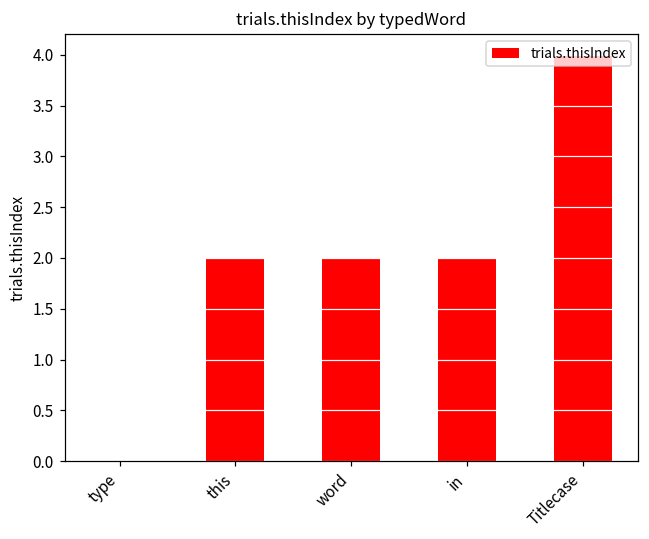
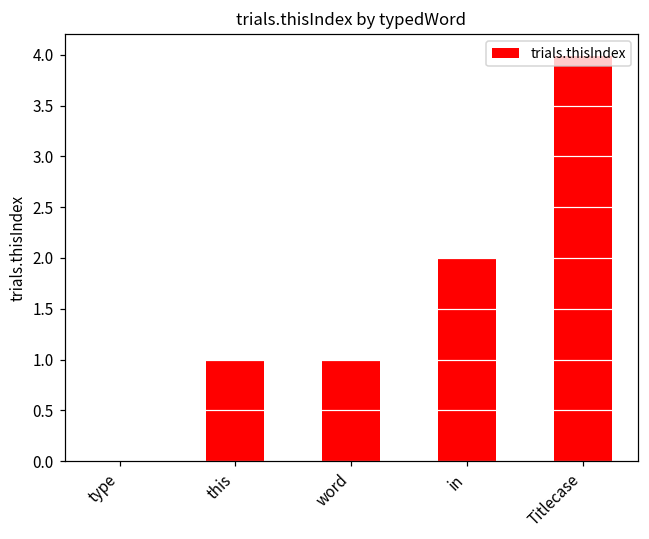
this: 2 -> 1
word: 2 -> 1
